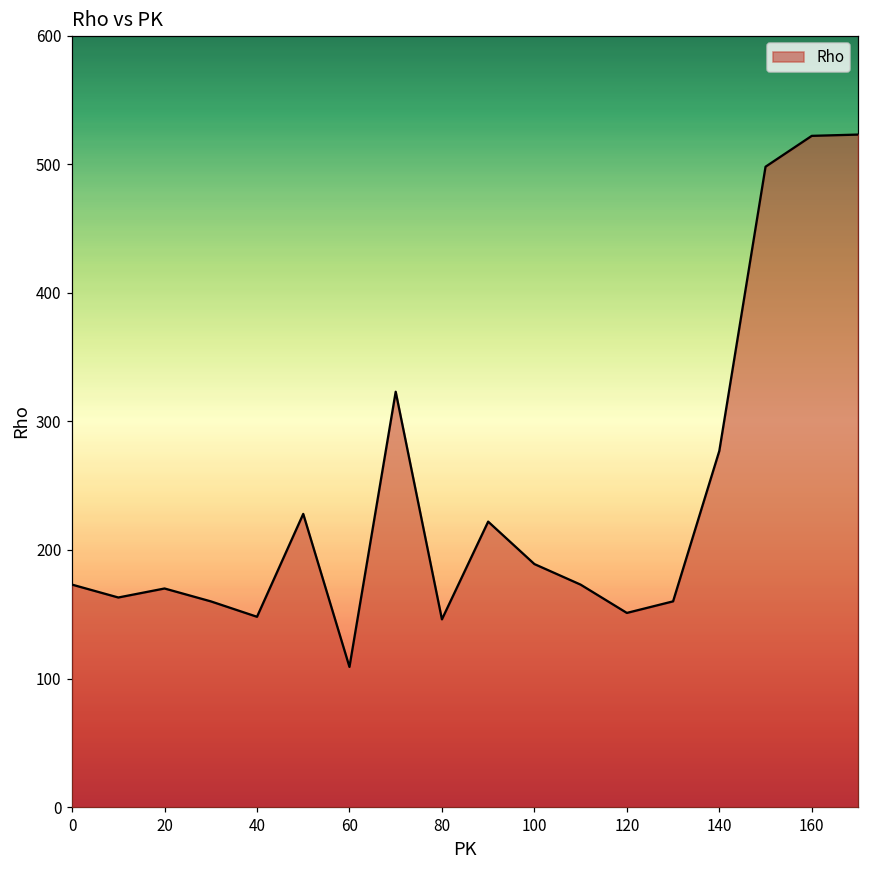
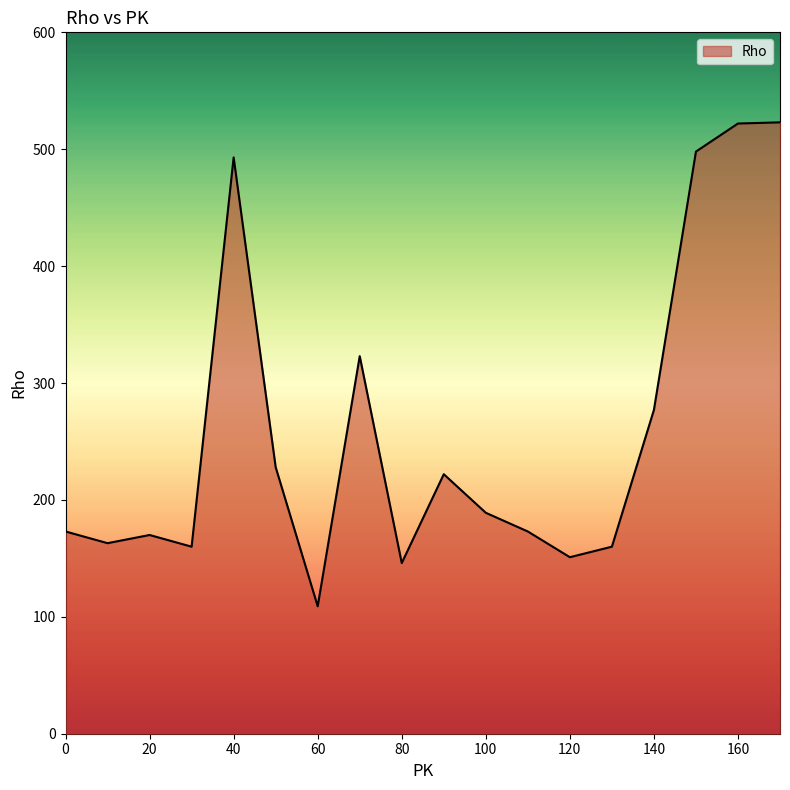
40: 148 -> 493
